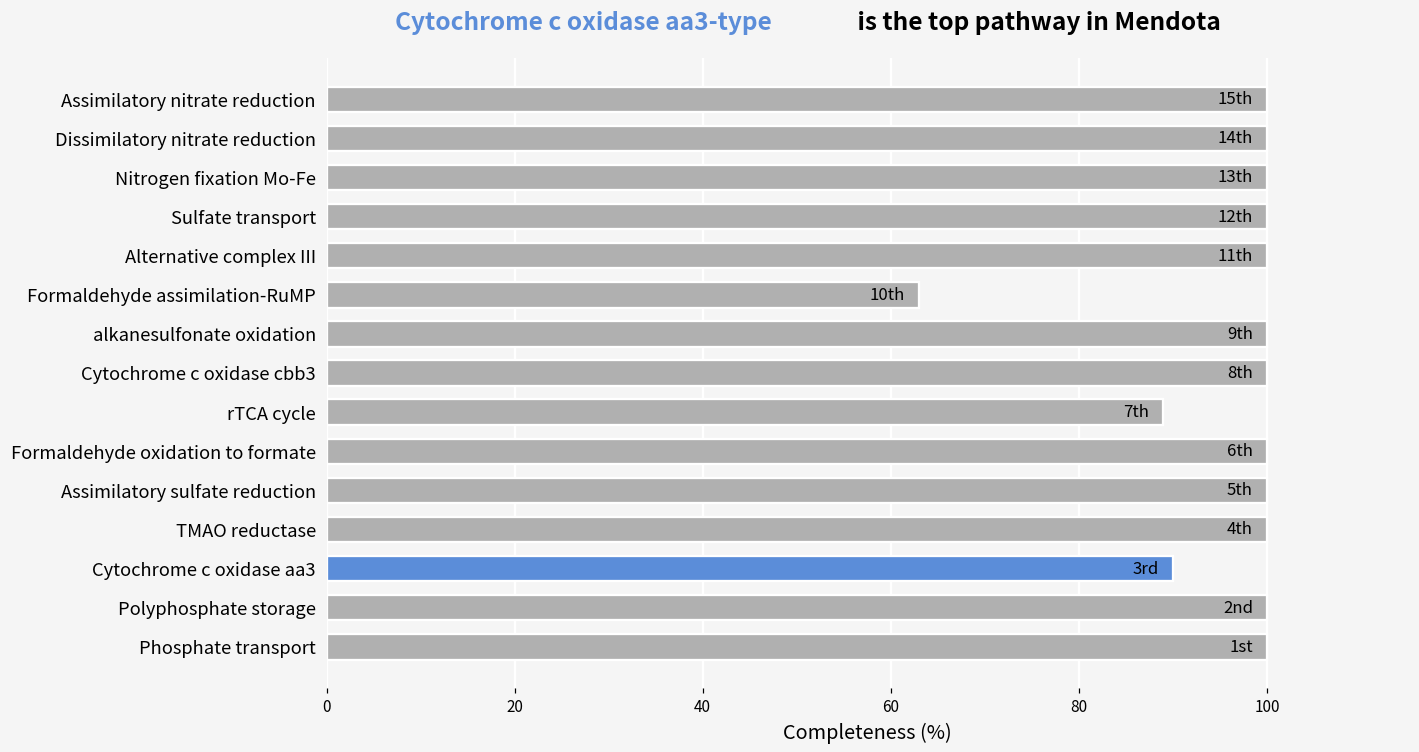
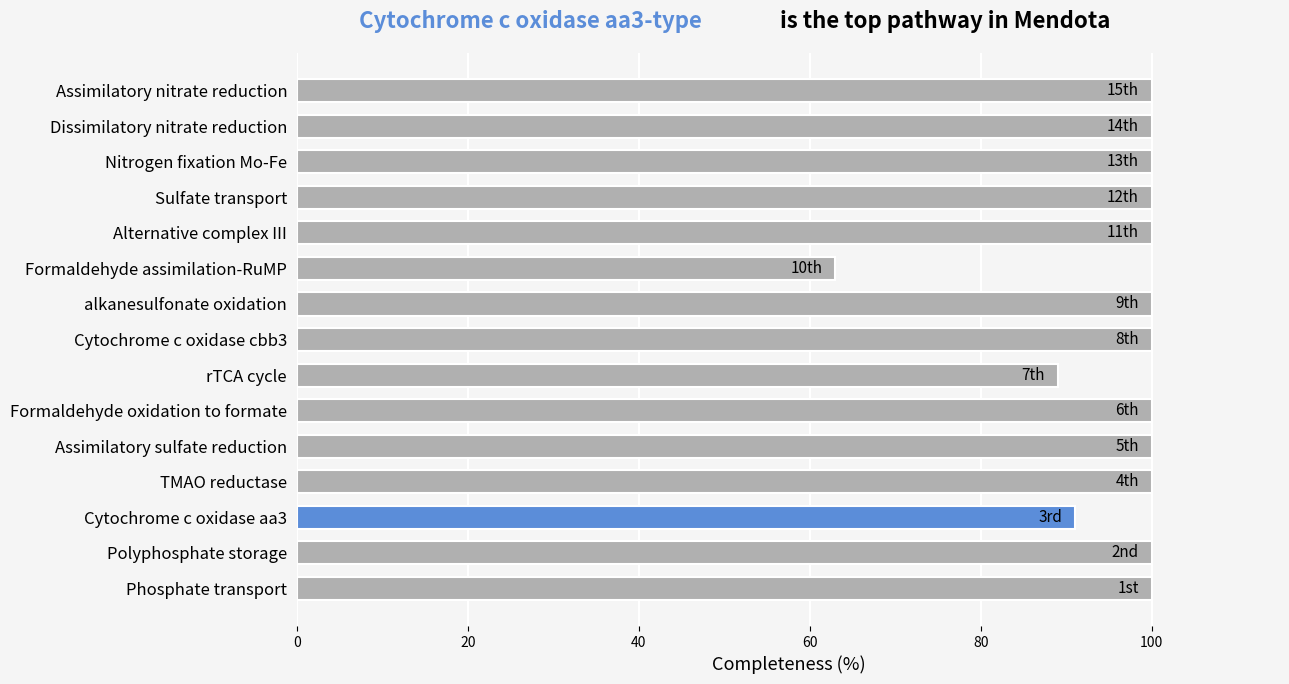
Cytochrome c oxidase aa3: 90 -> 91
